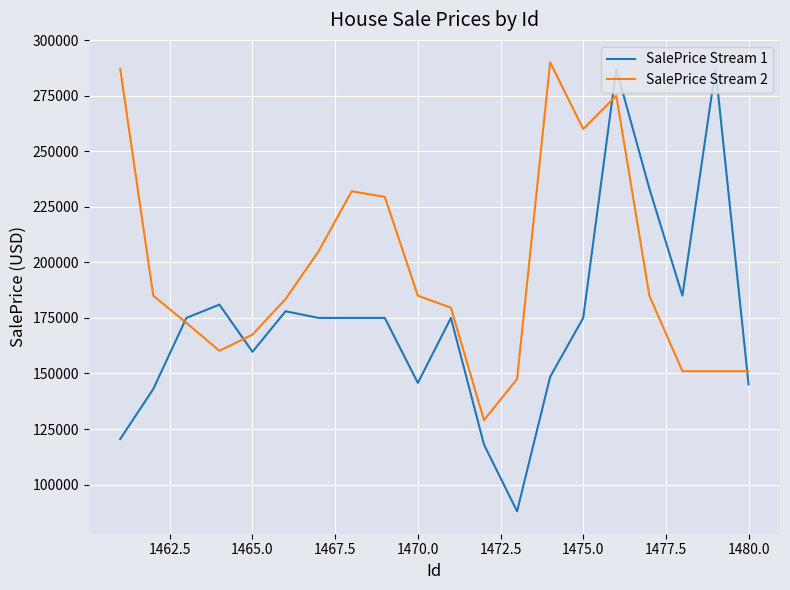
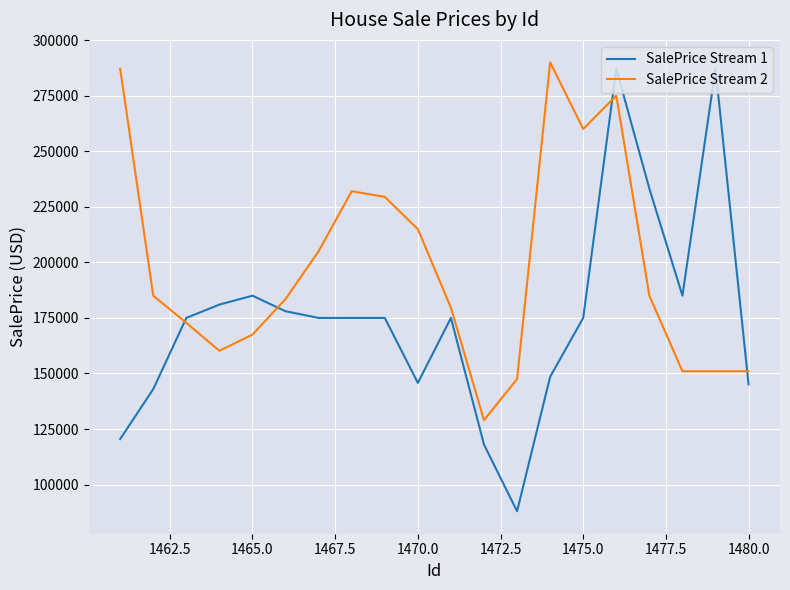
SalePrice Stream 1, 1465.0: 160000 -> 185000
SalePrice Stream 2, 1470.0: 185000 -> 215000
